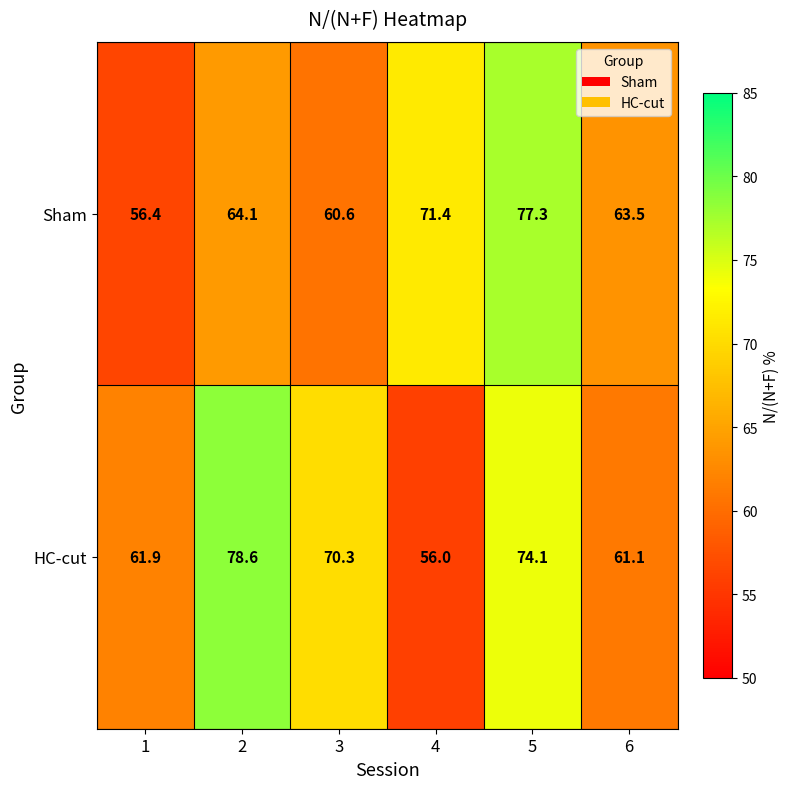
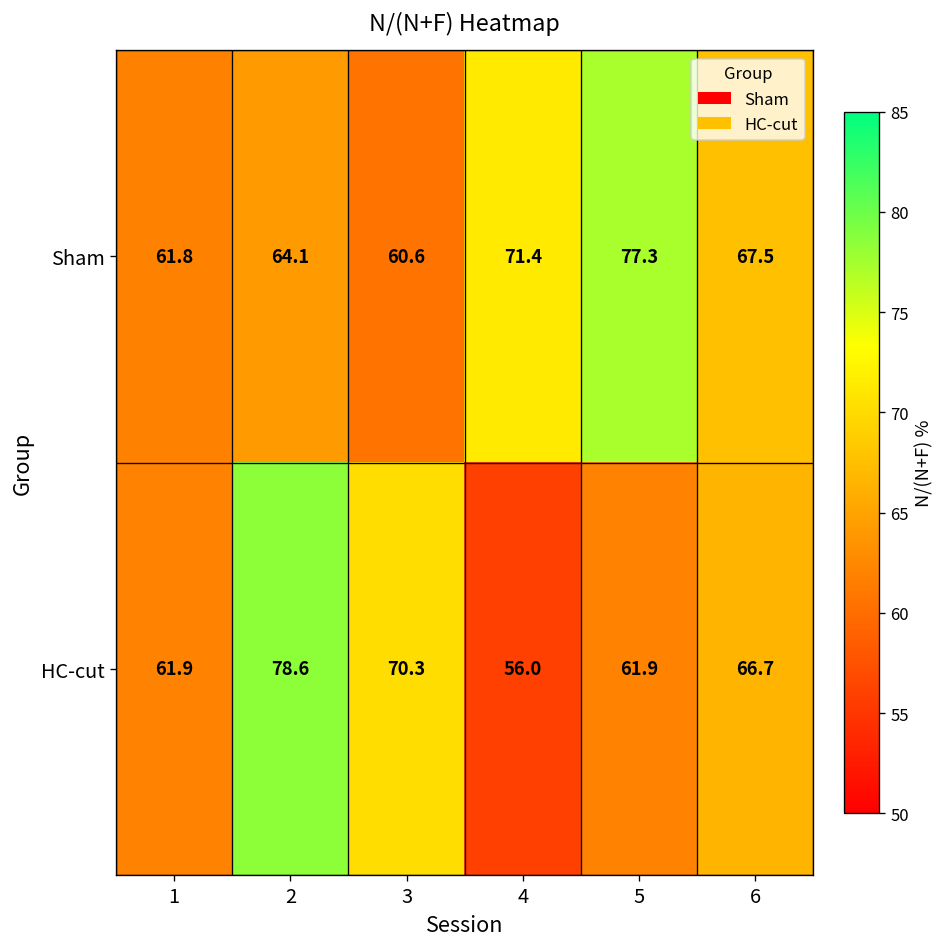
Sham, 1: 56.4 -> 61.8
Sham, 6: 63.5 -> 67.5
HC-cut, 5: 74.1 -> 61.9
HC-cut, 6: 61.1 -> 66.7
